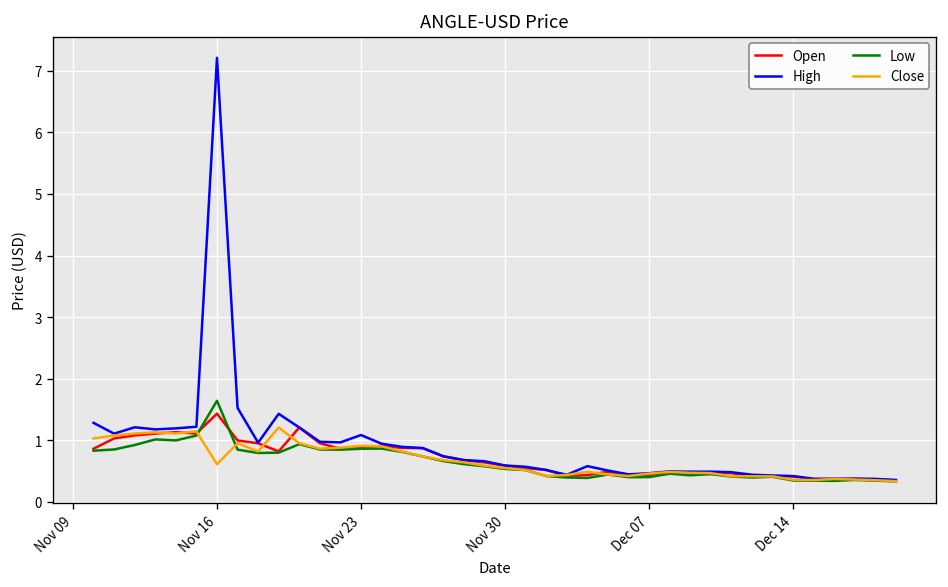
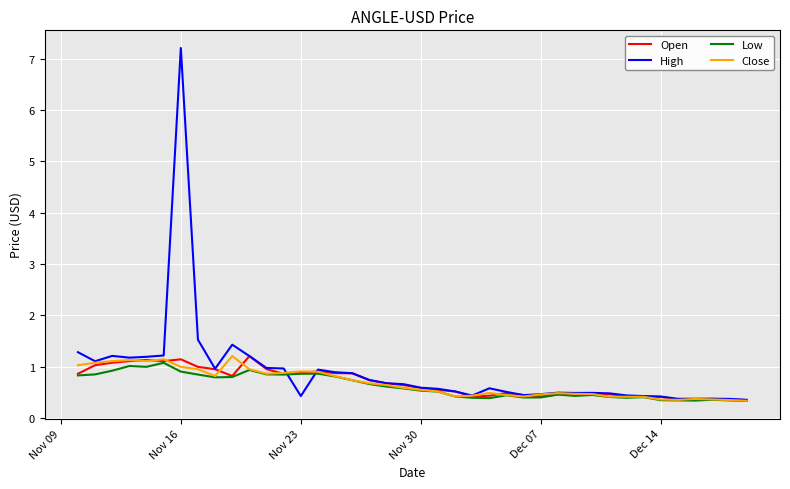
Open, Nov 16: 1.4 -> 1.1
Low, Nov 16: 1.6 -> 0.9
Close, Nov 16: 0.6 -> 1.0
High, Nov 23: 1.1 -> 0.4
